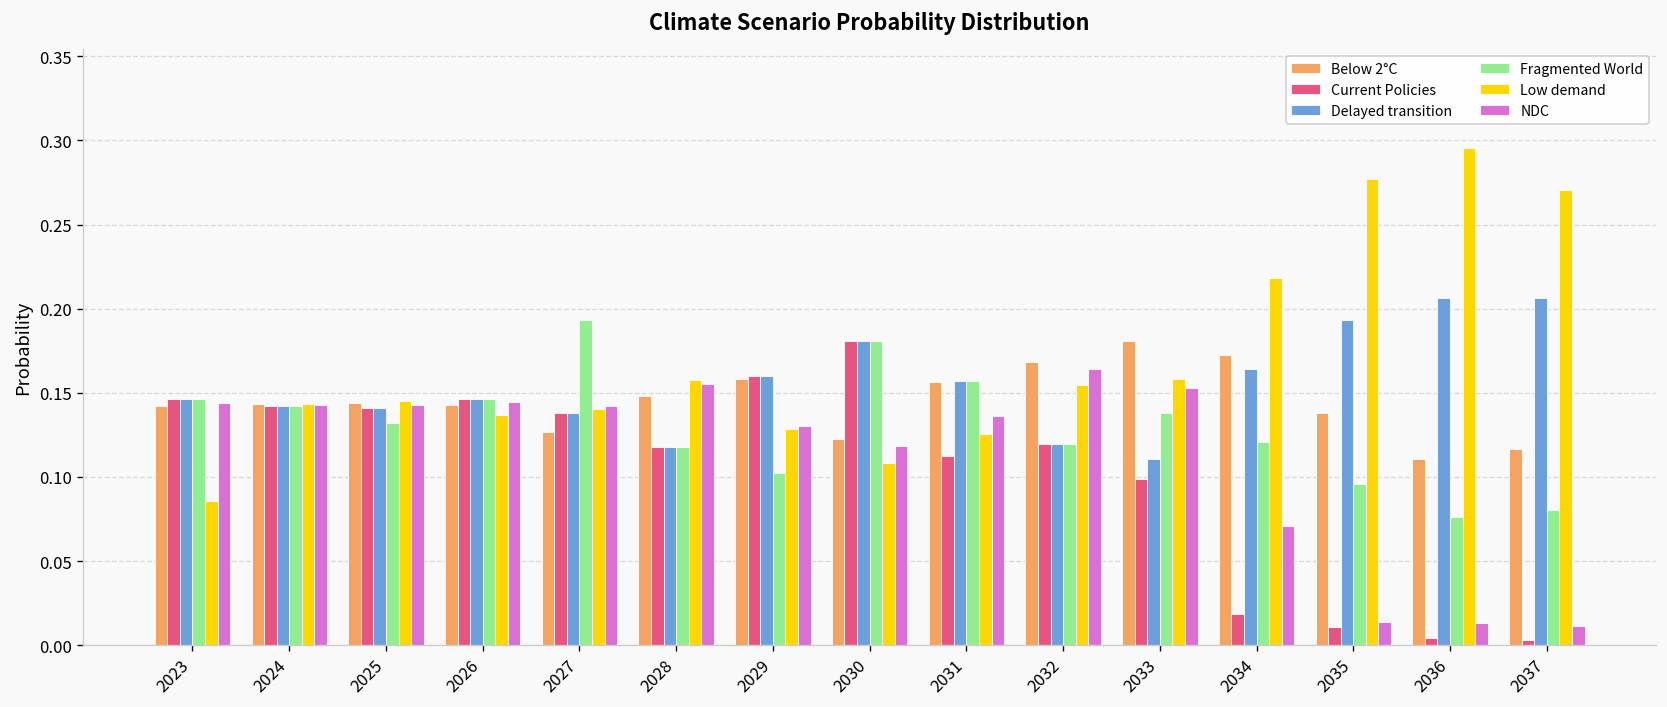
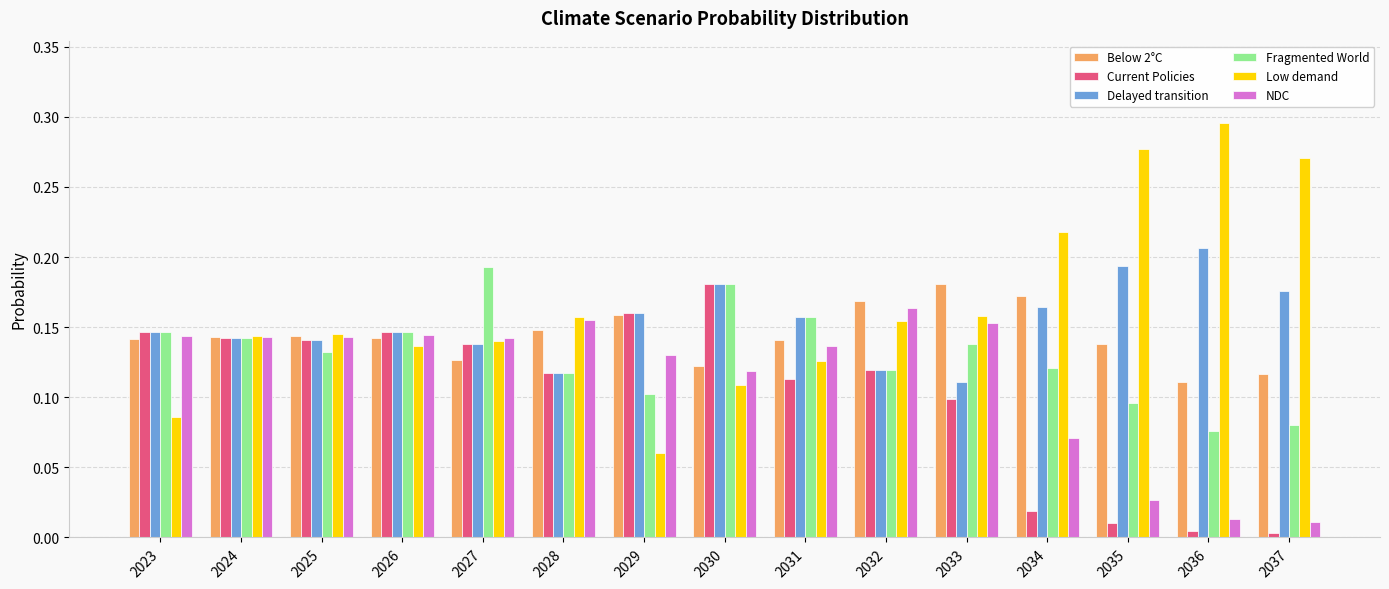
Low demand, 2029: 0.128 -> 0.060
Below 2°C, 2031: 0.157 -> 0.141
NDC, 2035: 0.014 -> 0.027
Delayed transition, 2037: 0.206 -> 0.176
